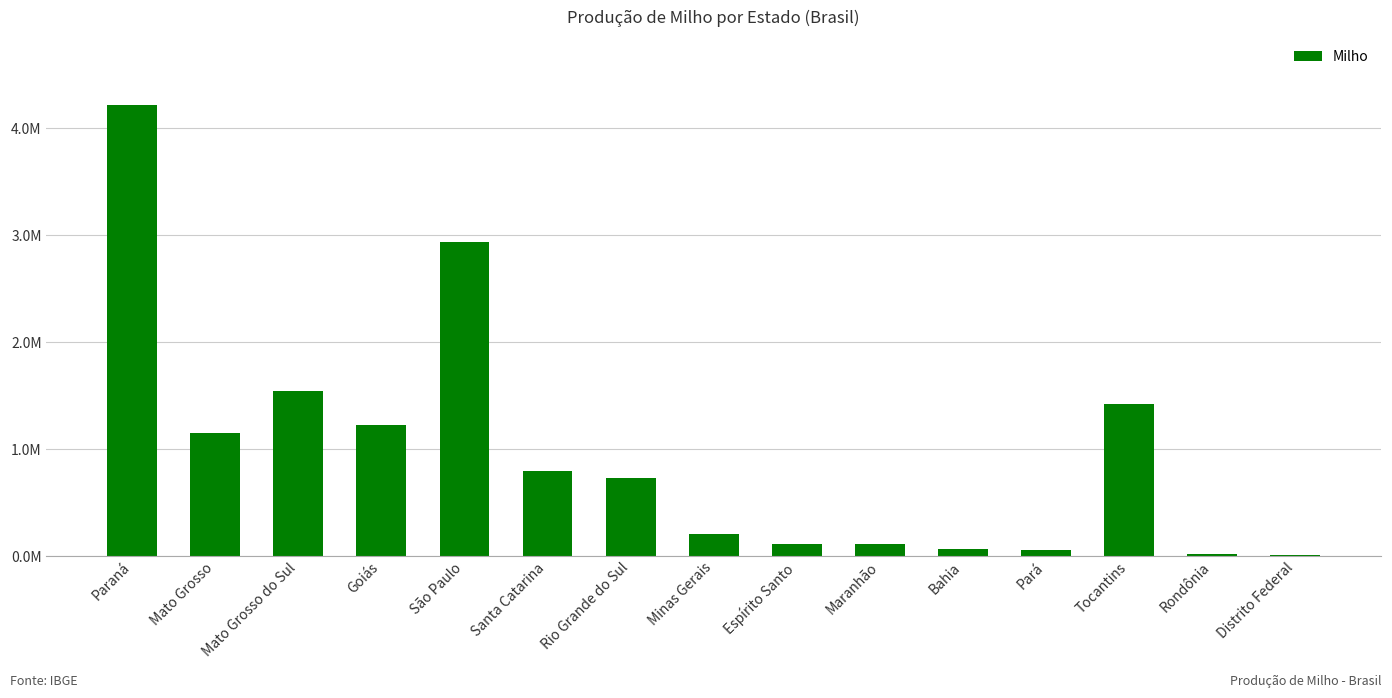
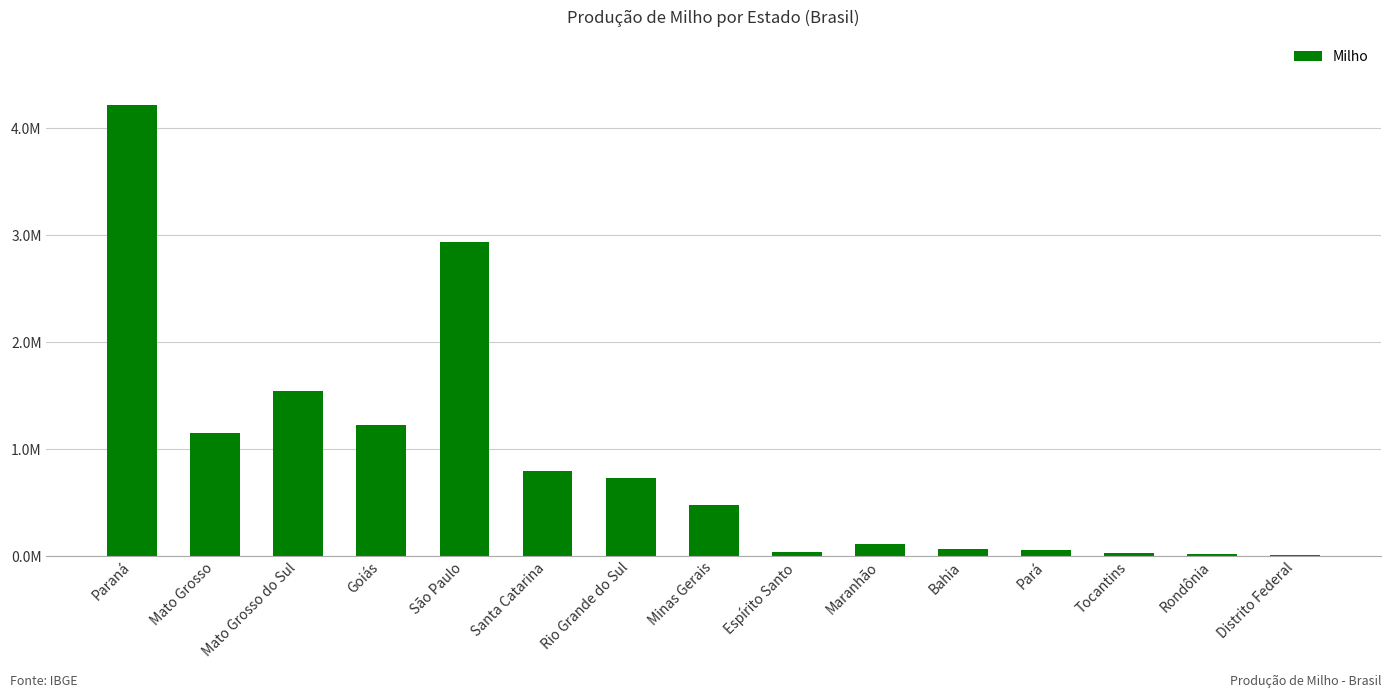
Minas Gerais: 210000 -> 480000
Espírito Santo: 120000 -> 40000
Tocantins: 1420000 -> 30000
